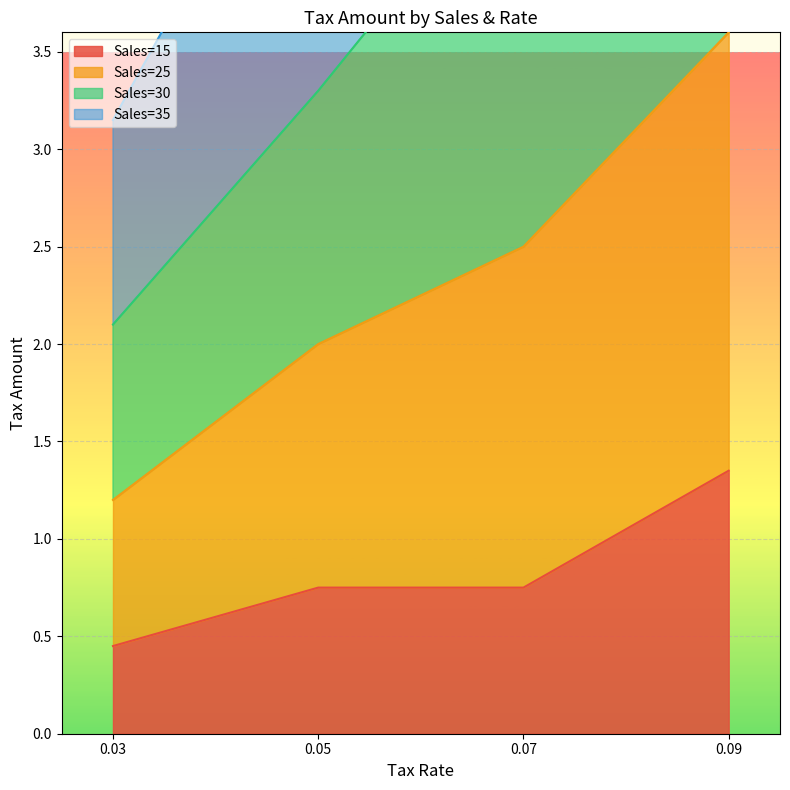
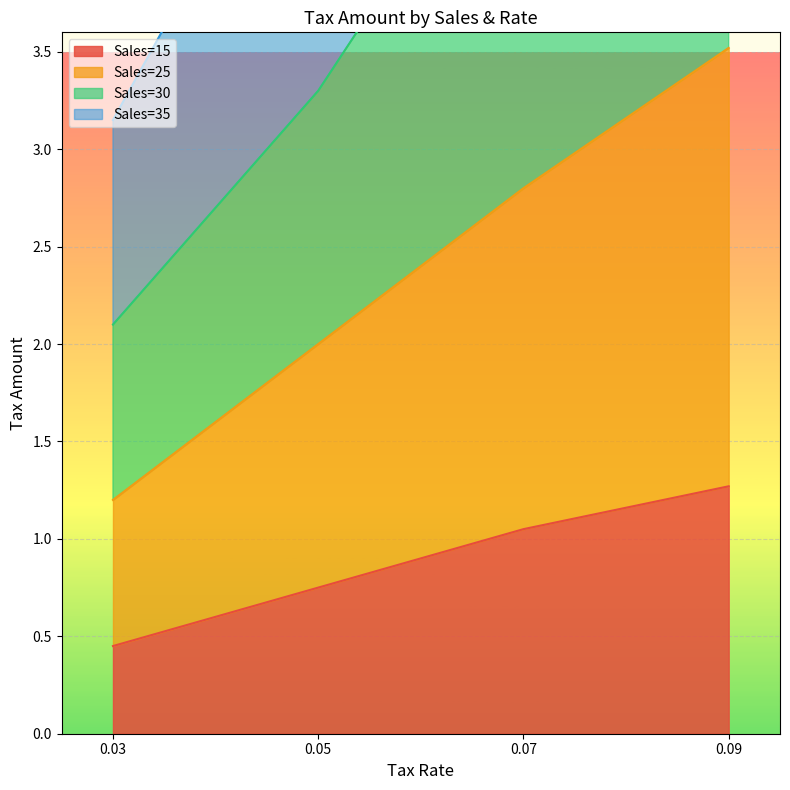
Sales=15, 0.07: 0.75 -> 1.05
Sales=15, 0.09: 1.35 -> 1.27
